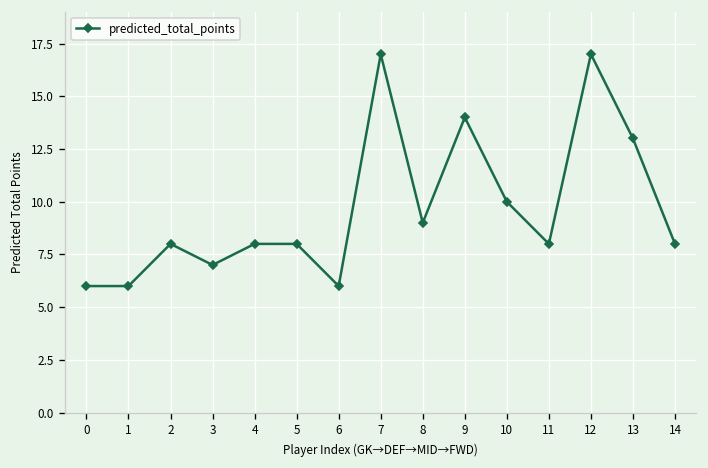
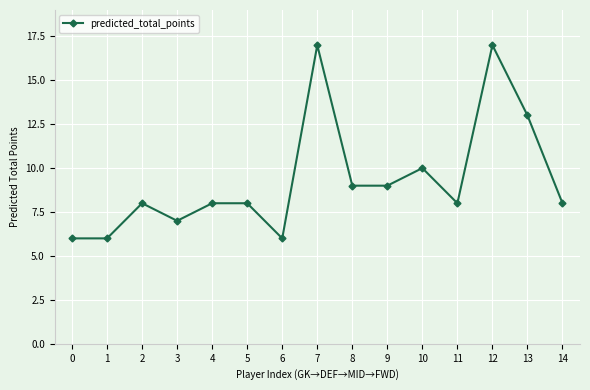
9: 14 -> 9
